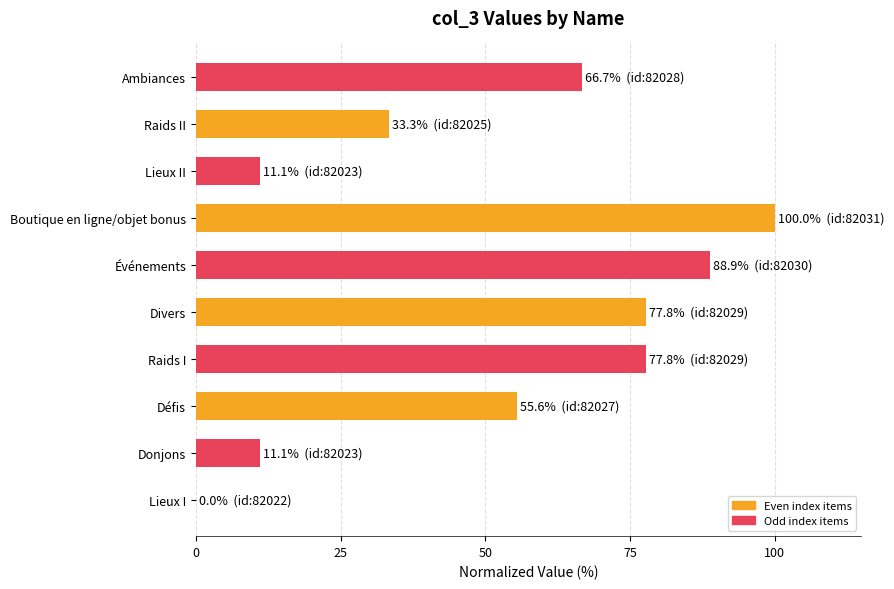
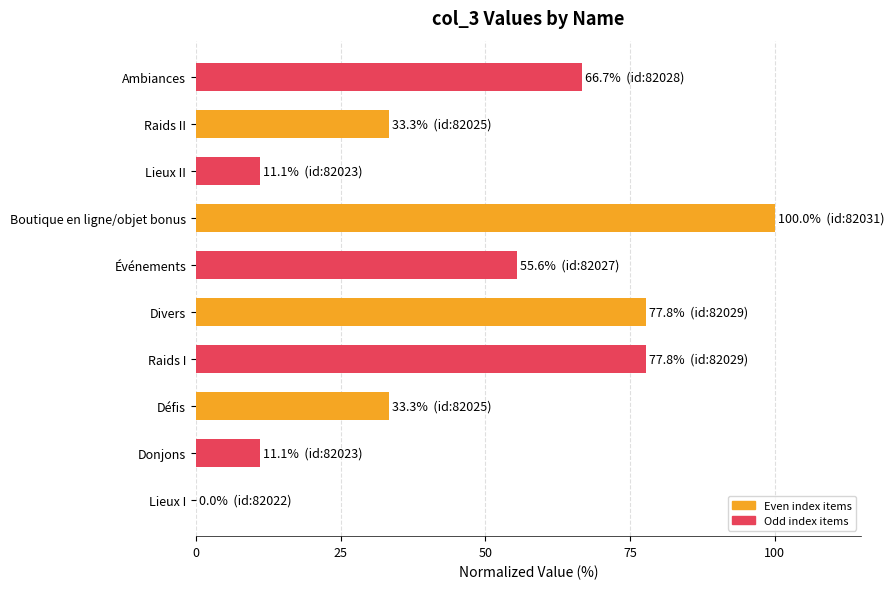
Événements: 88.9% (id:82030) -> 55.6% (id:82027)
Défis: 55.6% (id:82027) -> 33.3% (id:82025)
